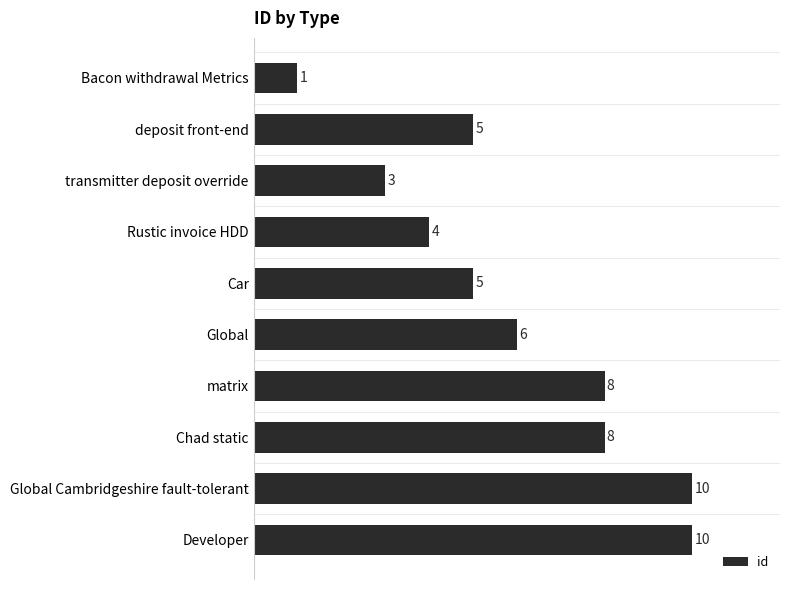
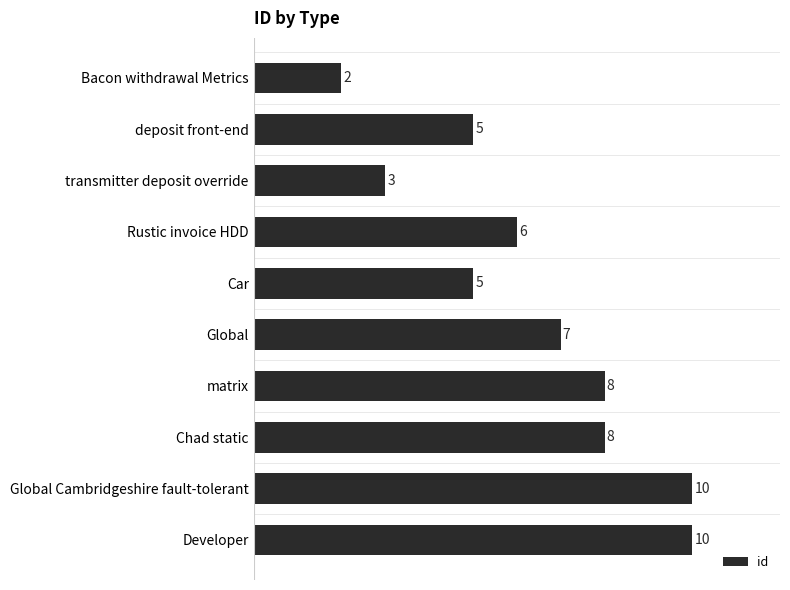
Bacon withdrawal Metrics: 1 -> 2
Rustic invoice HDD: 4 -> 6
Global: 6 -> 7
